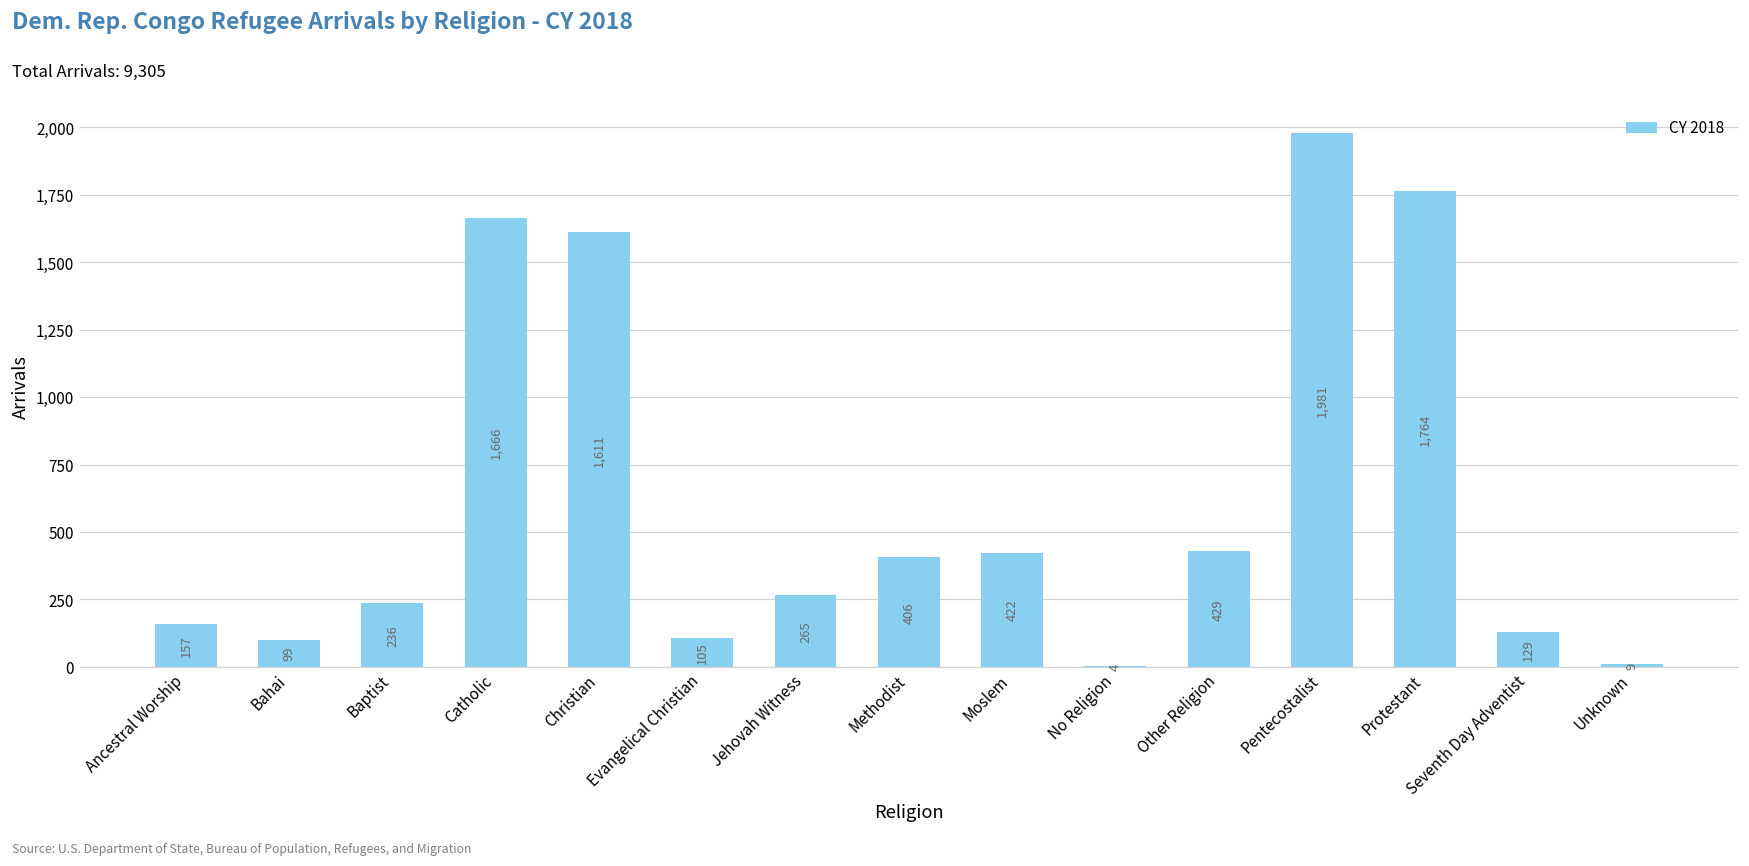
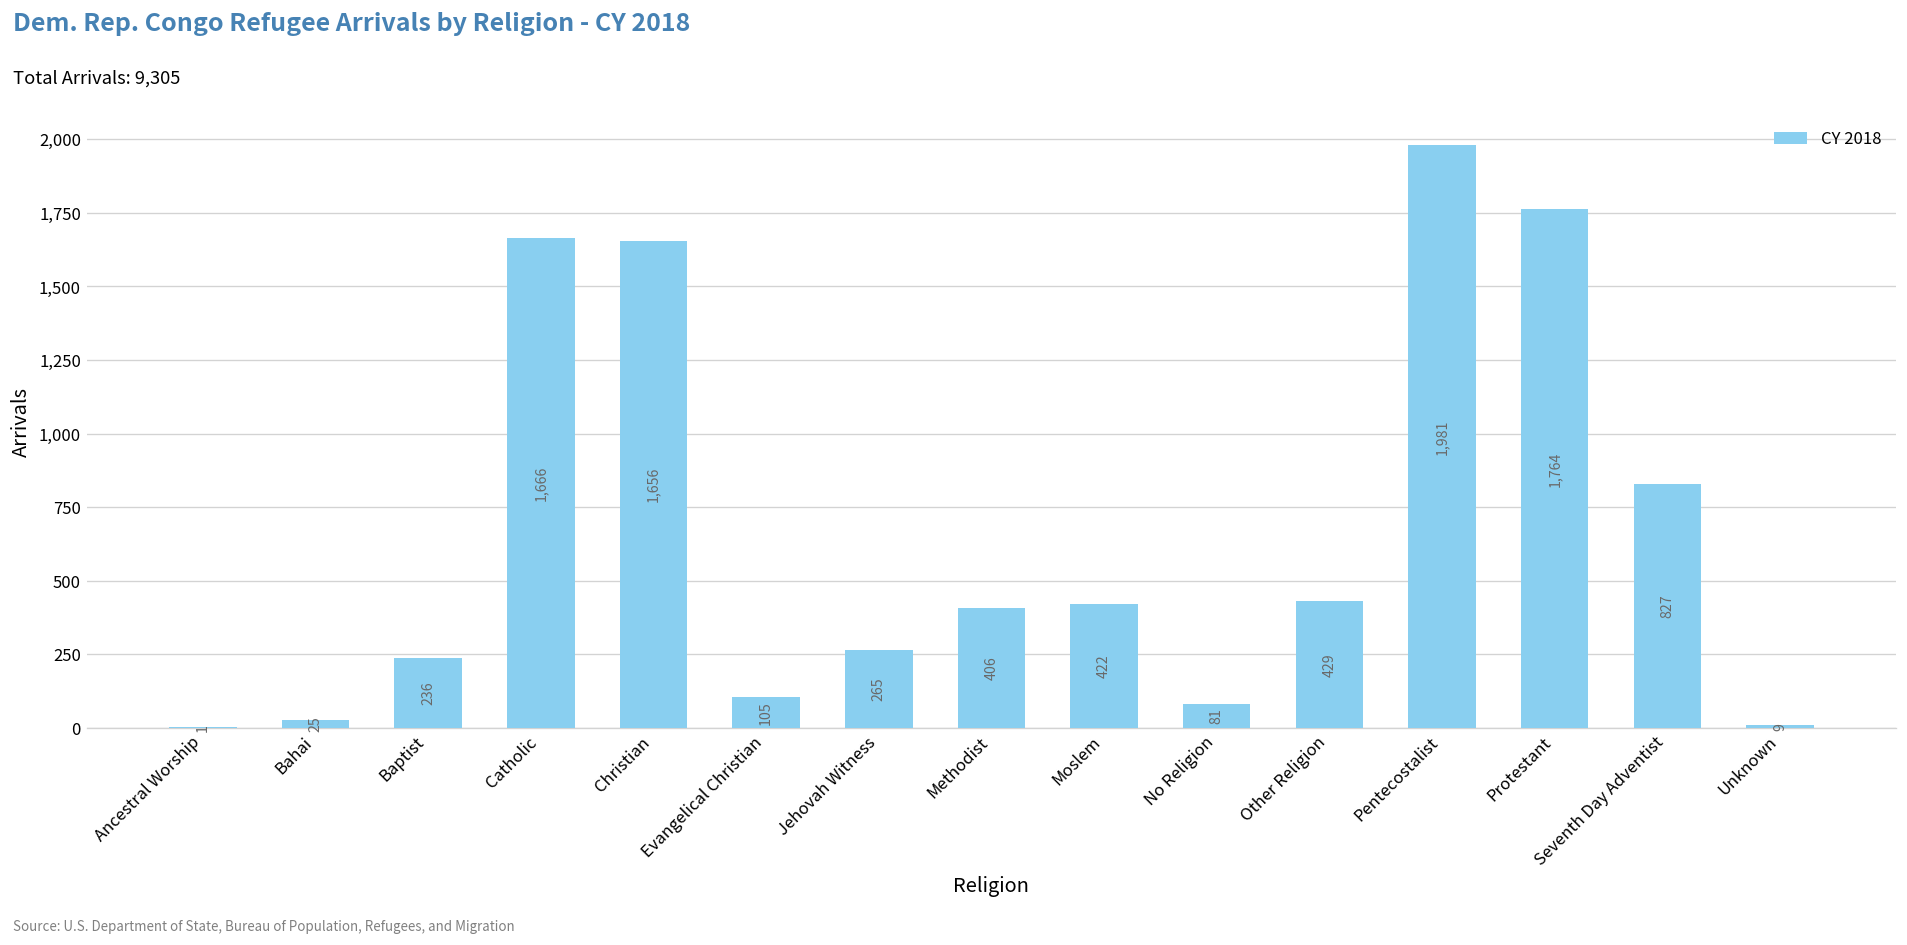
Ancestral Worship: 157 -> 1
Bahai: 99 -> 25
Christian: 1,611 -> 1,656
No Religion: 4 -> 81
Seventh Day Adventist: 129 -> 827
